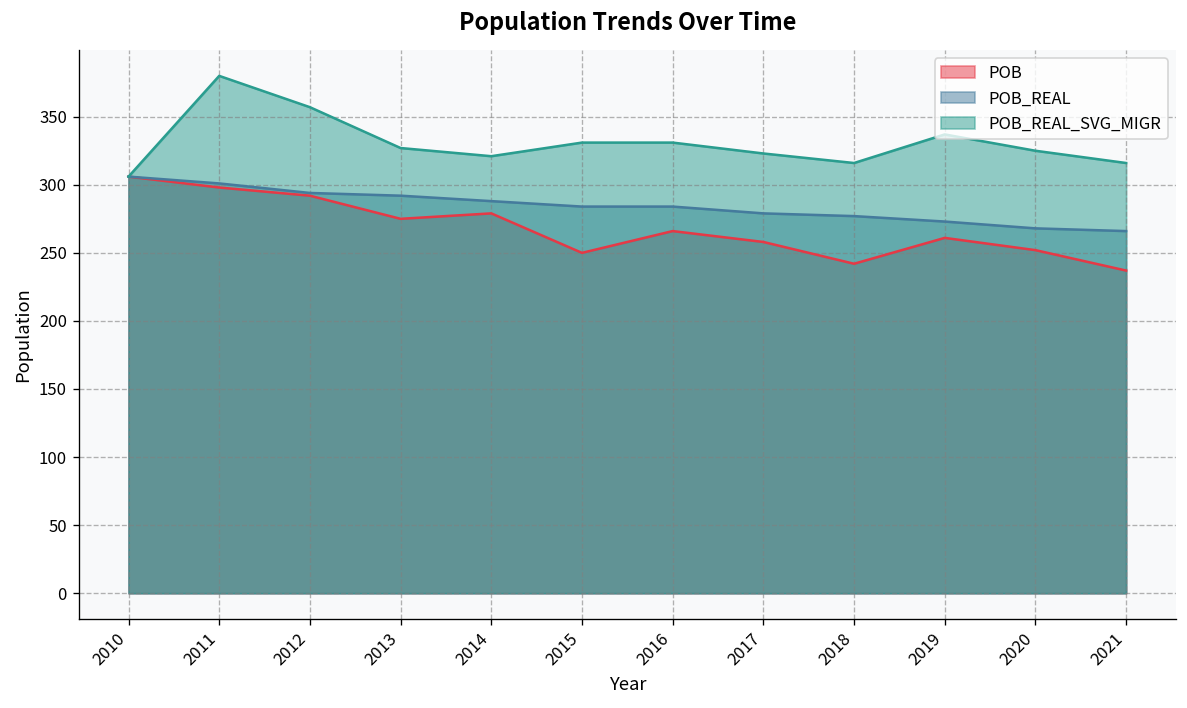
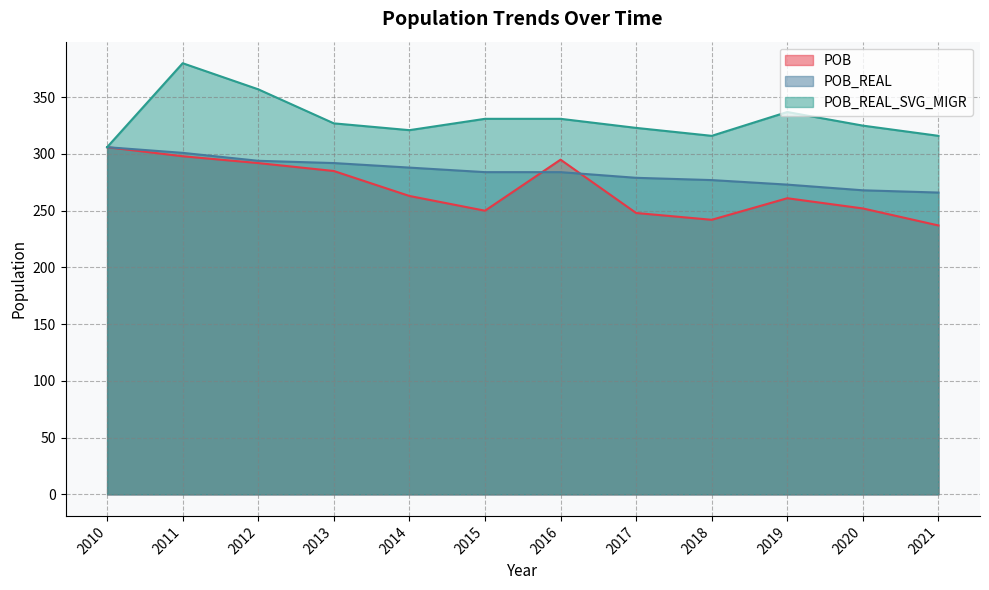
POB, 2013: 275 -> 285
POB, 2014: 279 -> 263
POB, 2016: 266 -> 295
POB, 2017: 258 -> 248
